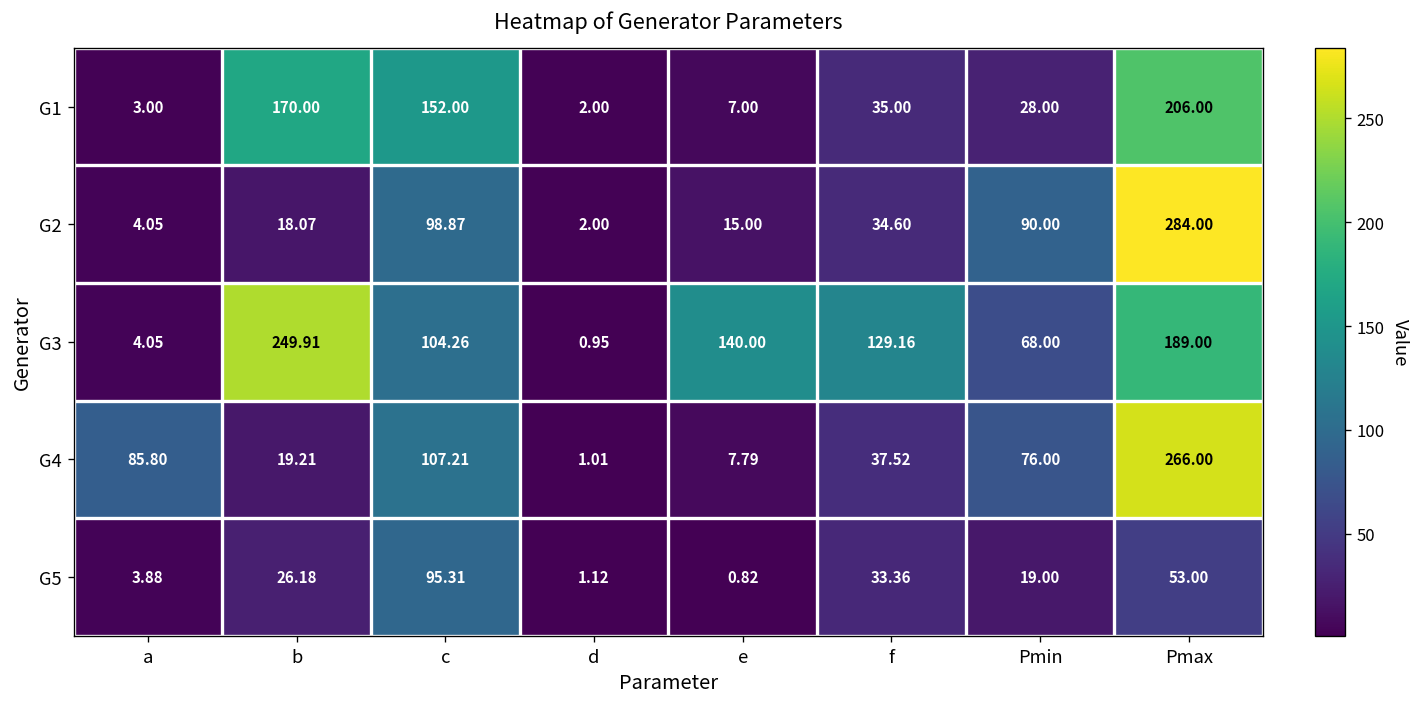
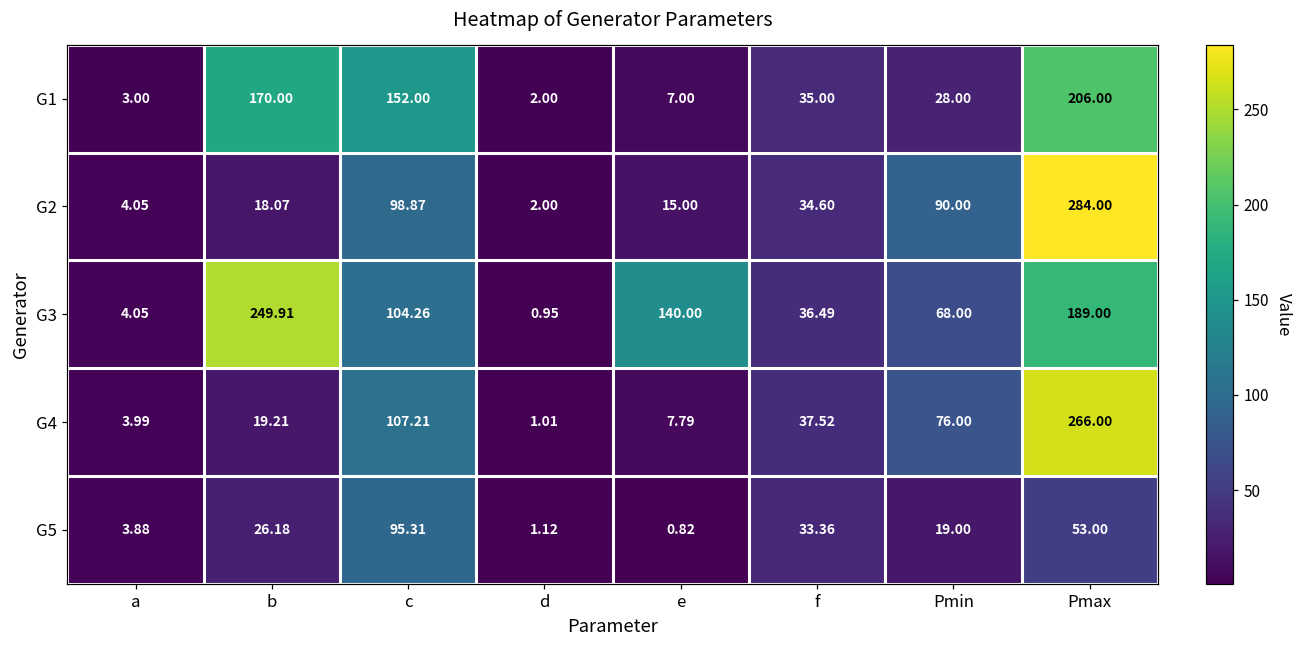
G3, f: 129.16 -> 36.49
G4, a: 85.80 -> 3.99
